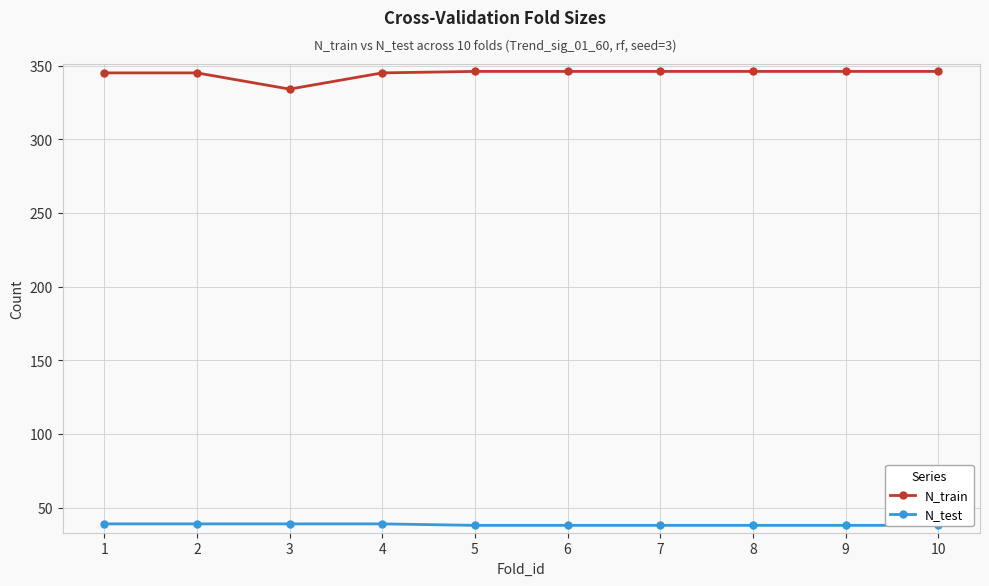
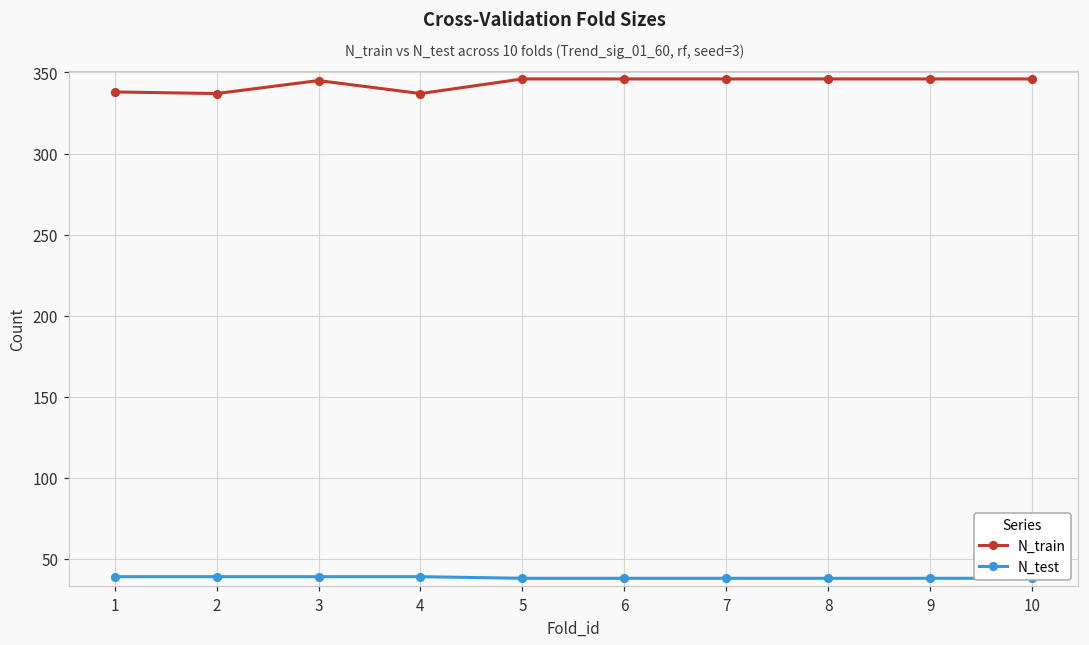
N_train, 1: 345 -> 338
N_train, 2: 345 -> 337
N_train, 3: 334 -> 345
N_train, 4: 345 -> 337
